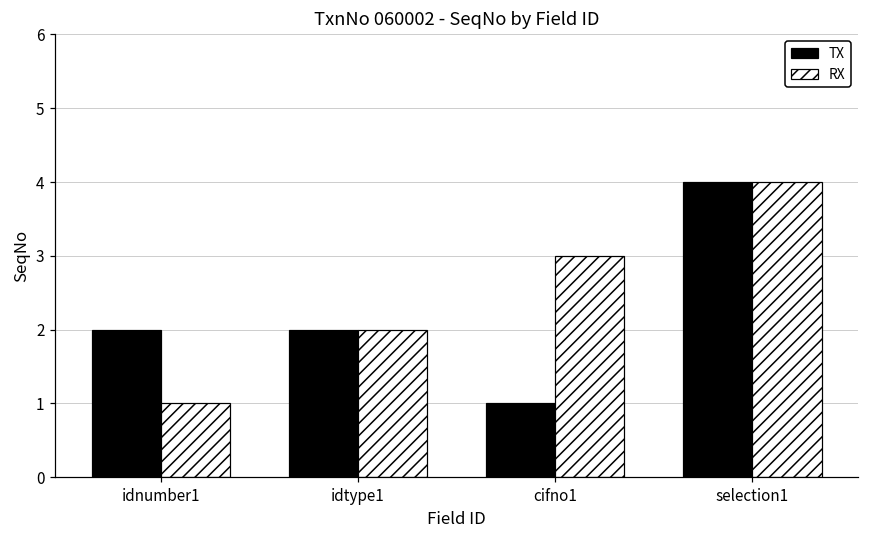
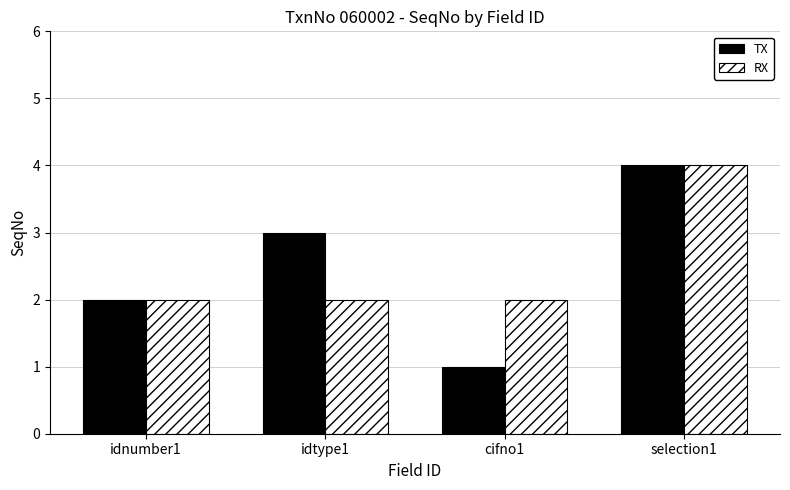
RX, idnumber1: 1 -> 2
TX, idtype1: 2 -> 3
RX, cifno1: 3 -> 2
